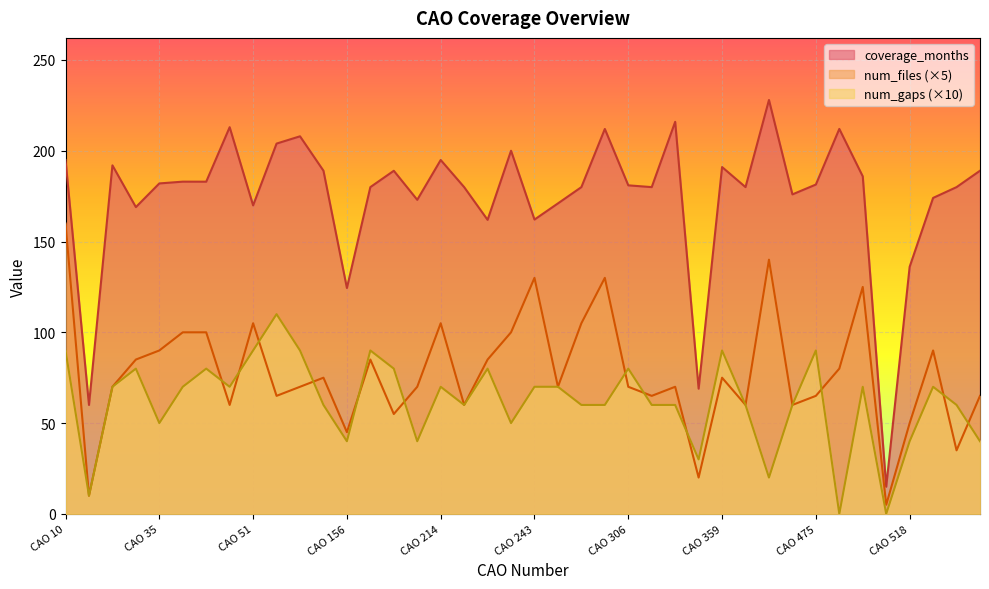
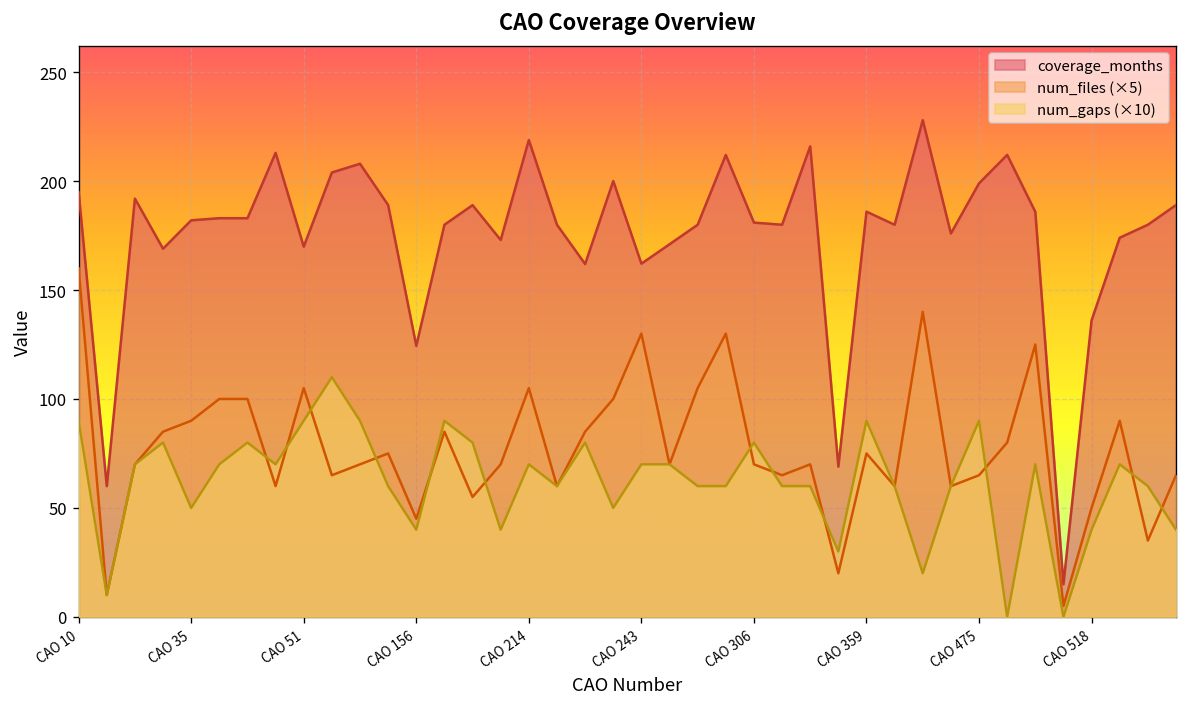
coverage_months, CAO 214: 195 -> 219
coverage_months, CAO 359: 191 -> 186
coverage_months, CAO 475: 181 -> 199
